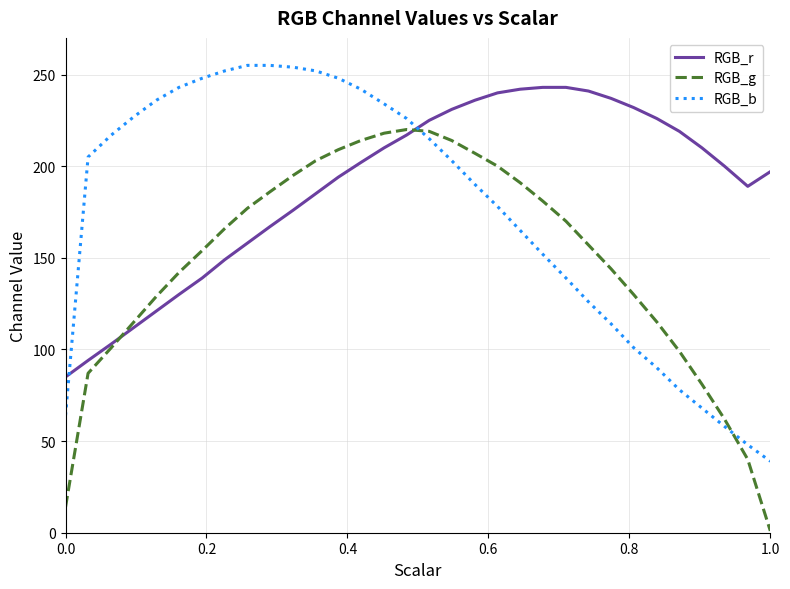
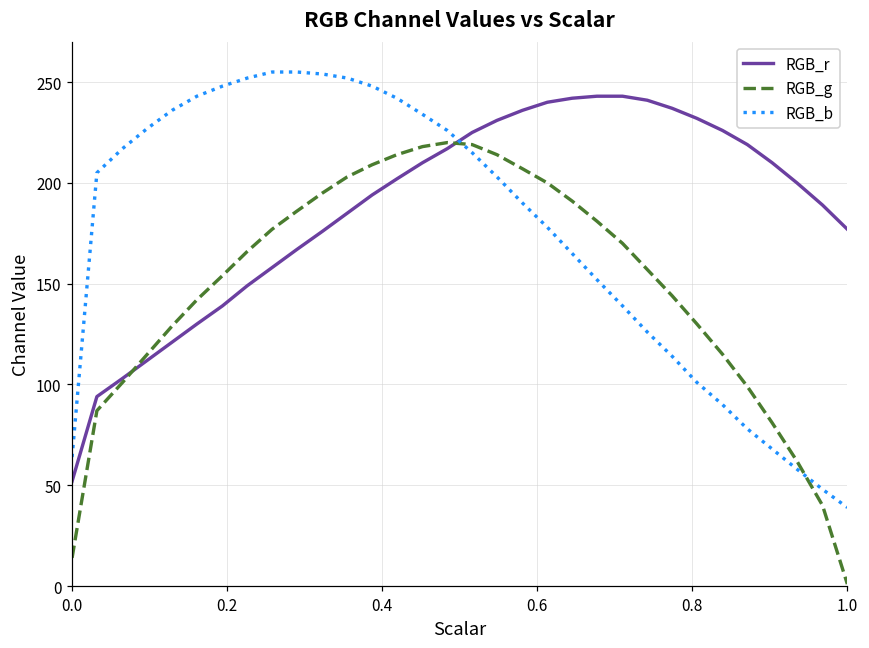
RGB_r, 0.0: 85 -> 52
RGB_r, 1.0: 197 -> 177
